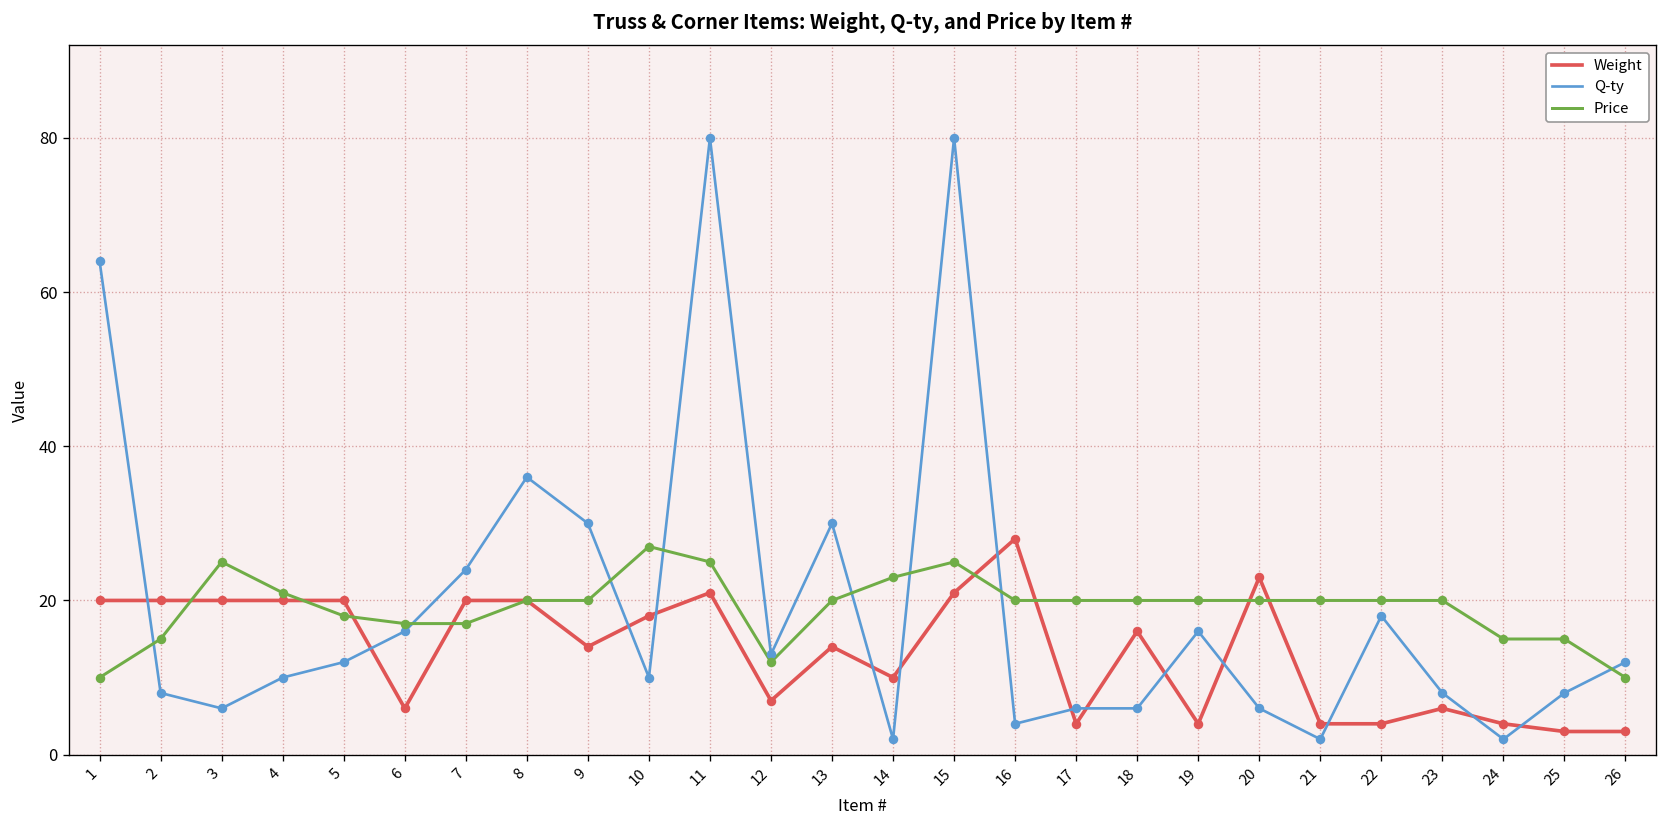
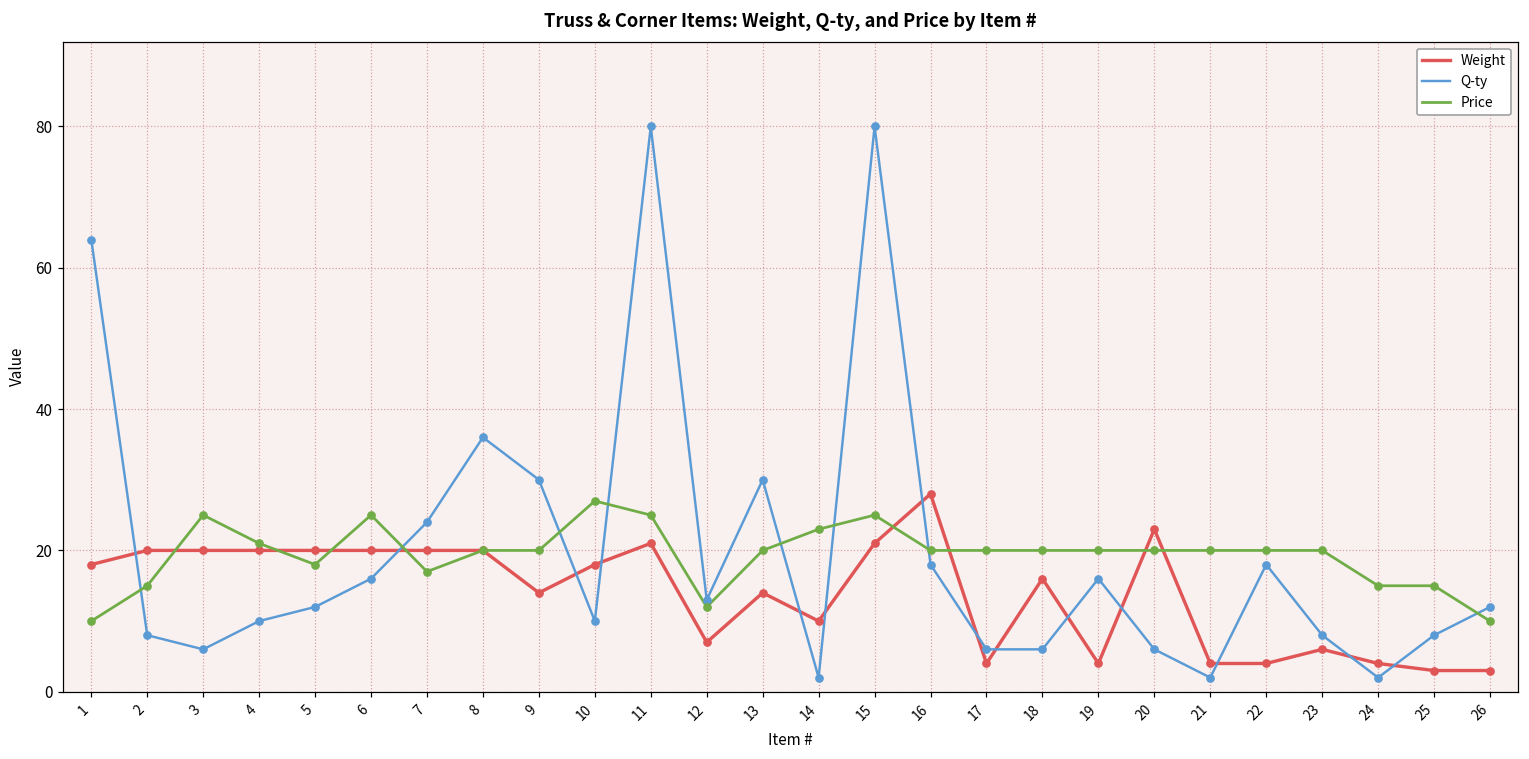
Weight, 1: 20 -> 18
Weight, 6: 6 -> 20
Price, 6: 17 -> 25
Q-ty, 16: 4 -> 18
